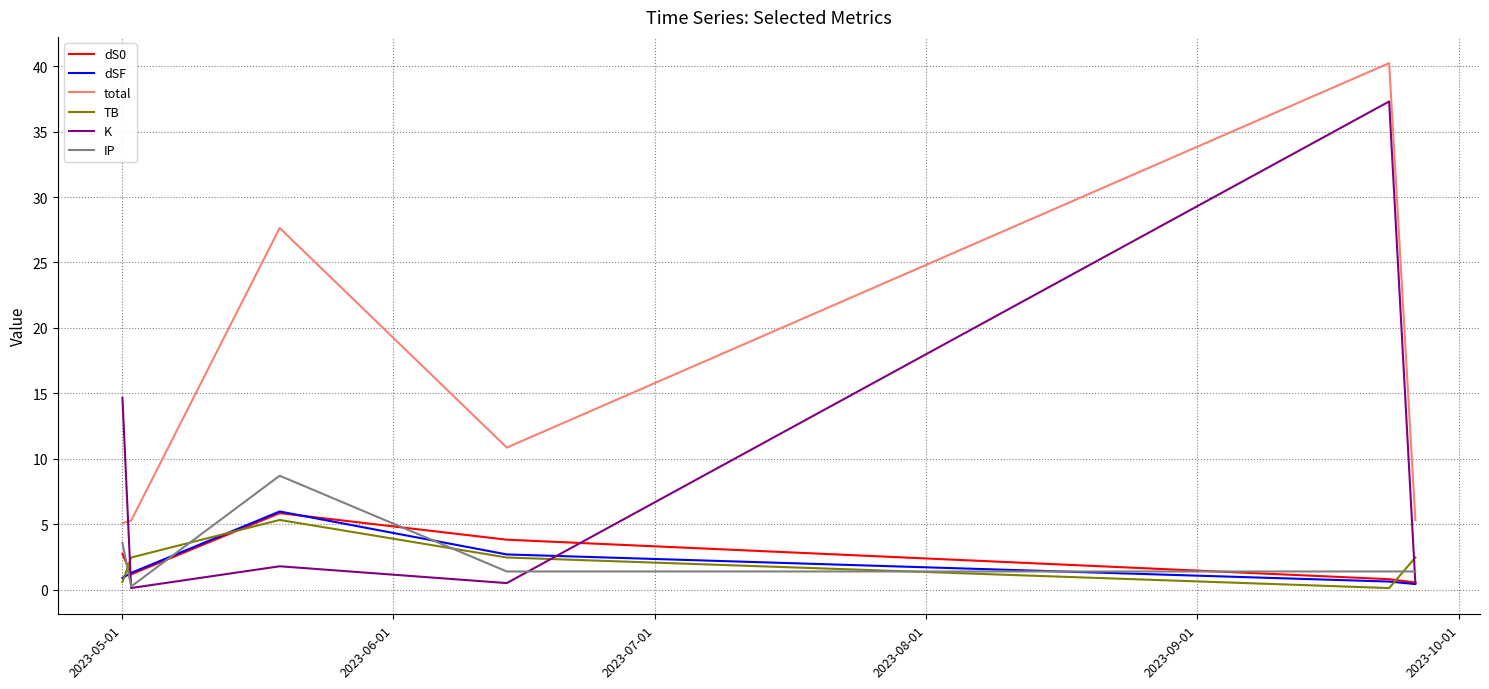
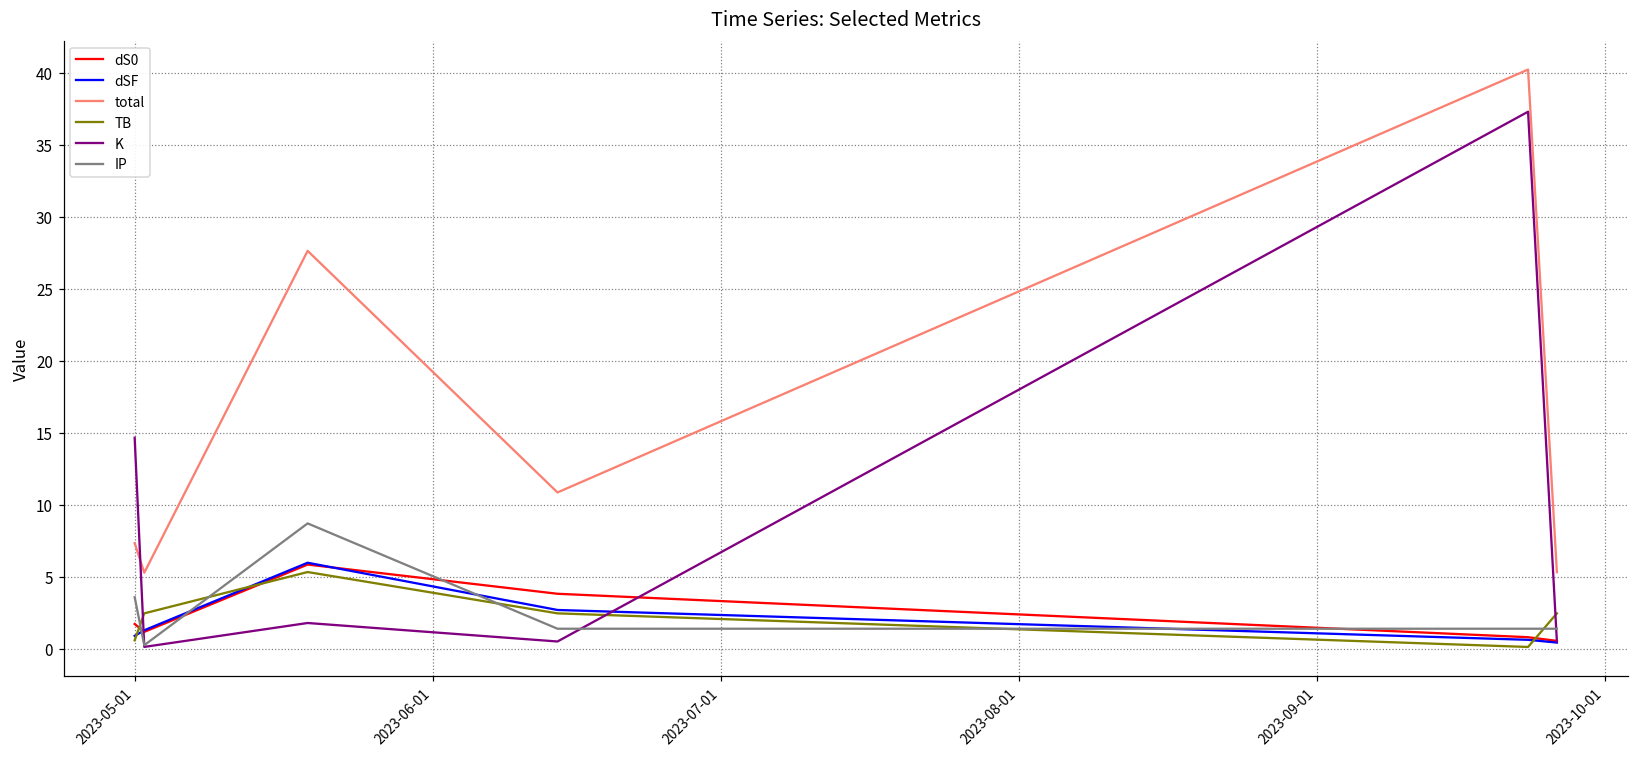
dS0, 2023-05-01: 2.7 -> 1.7
total, 2023-05-01: 5.1 -> 7.3
